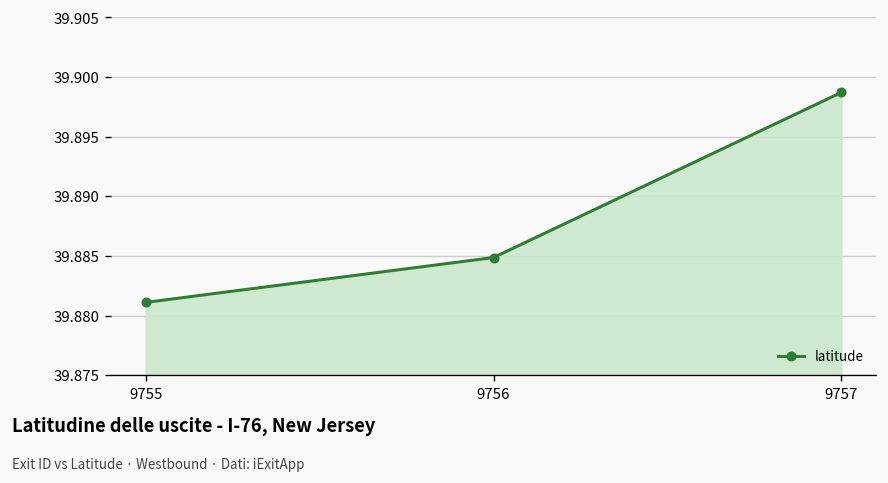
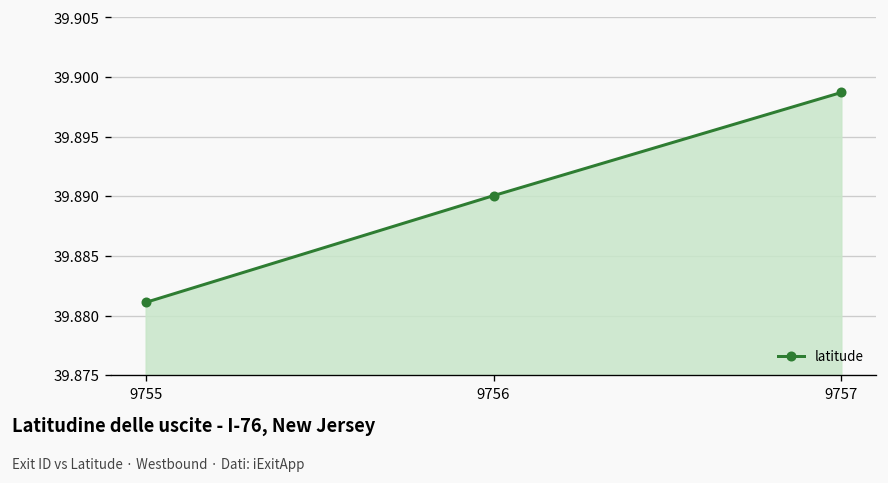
9756: 39.885 -> 39.890
